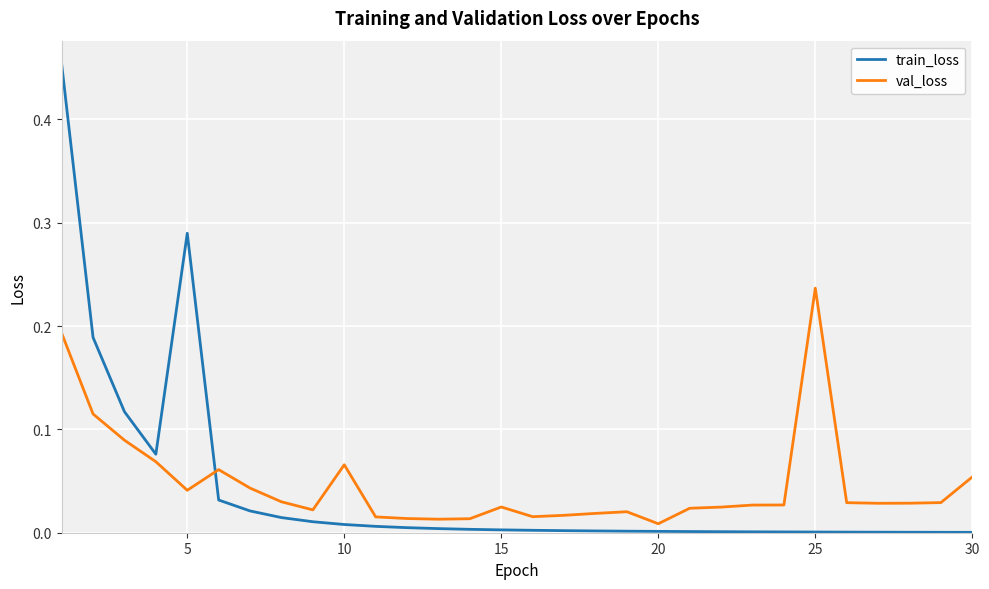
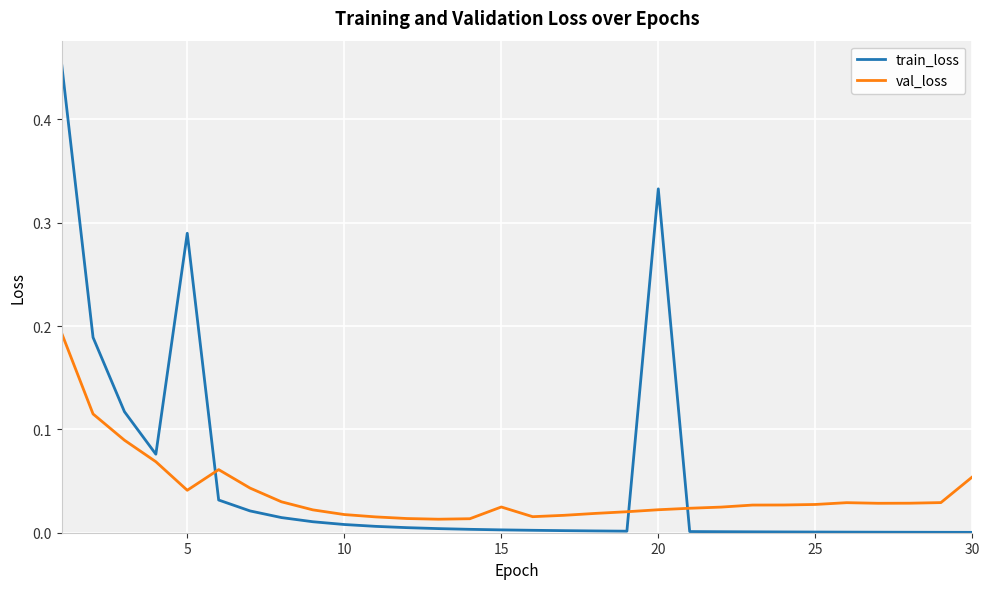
val_loss, 10: 0.066 -> 0.018
train_loss, 20: 0.001 -> 0.333
val_loss, 20: 0.009 -> 0.022
val_loss, 25: 0.237 -> 0.027
